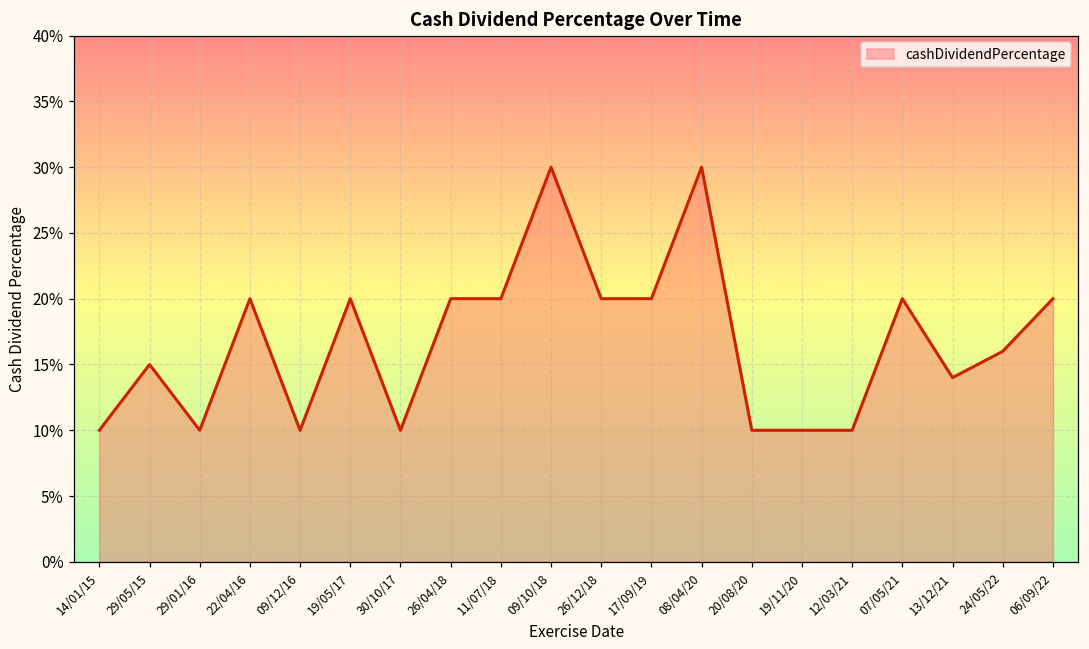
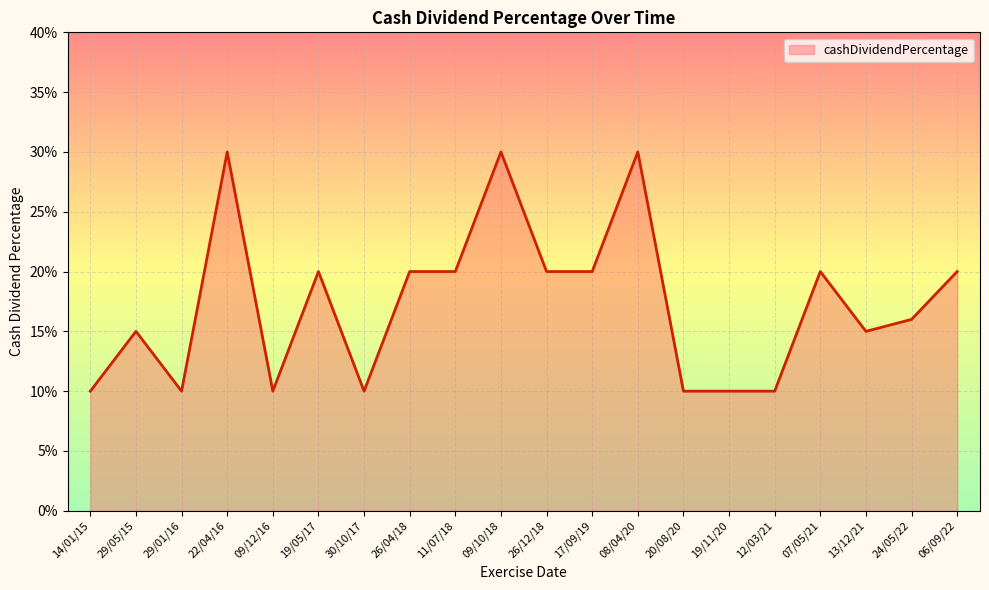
22/04/16: 20.0% -> 30.0%
13/12/21: 14.0% -> 15.0%
